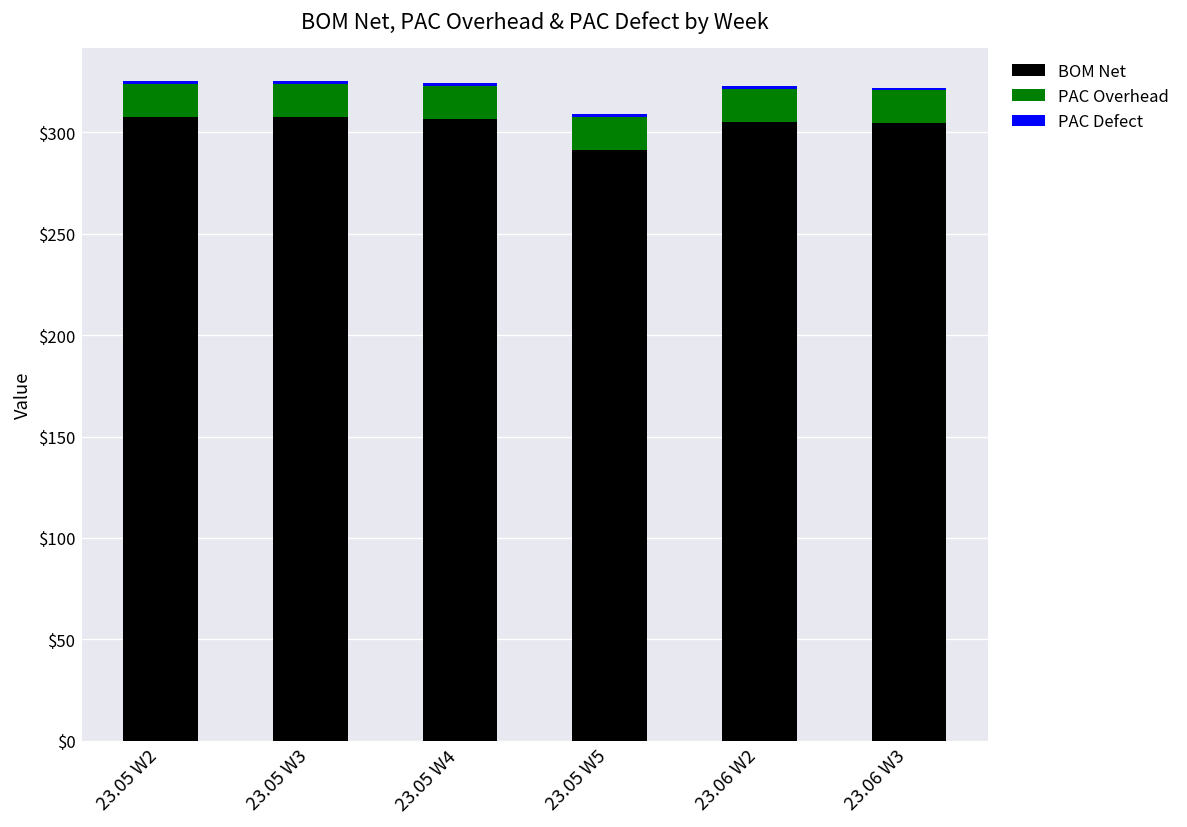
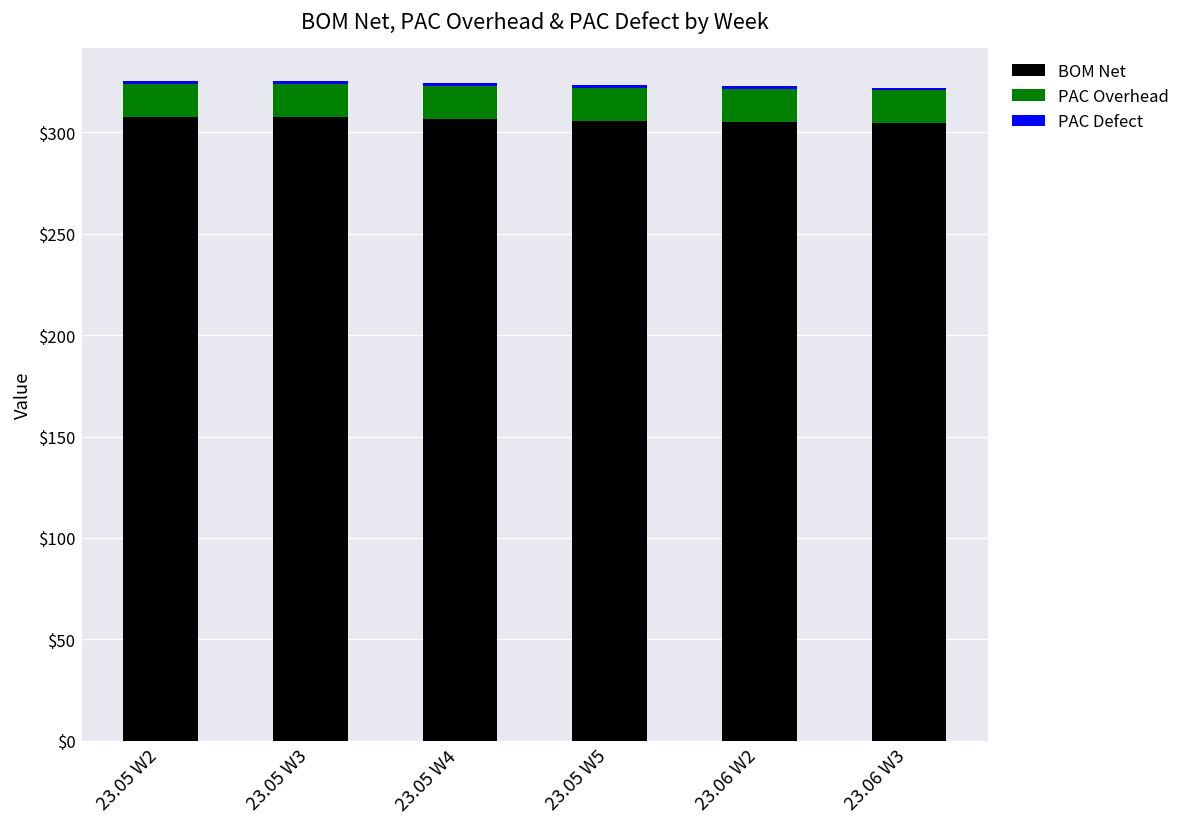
BOM Net, 23.05 W5: $291 -> $305
